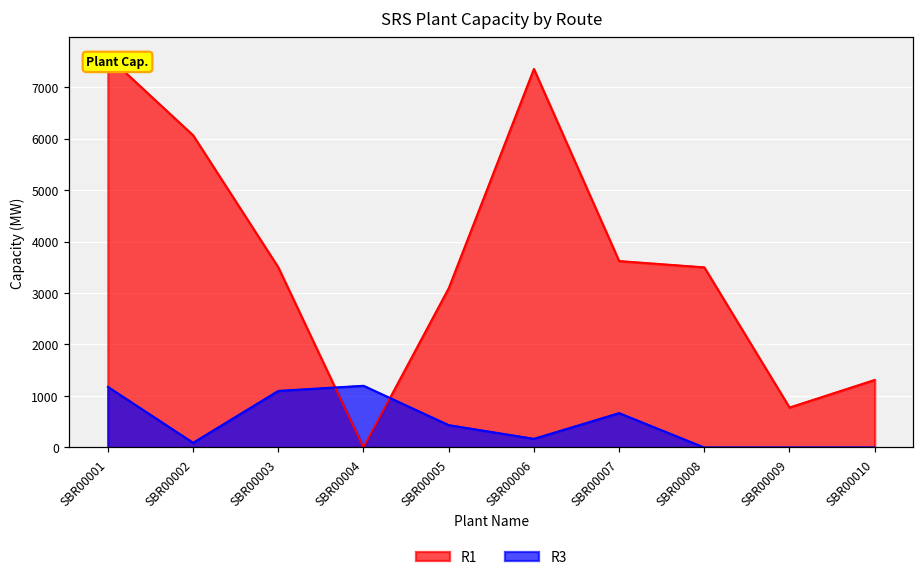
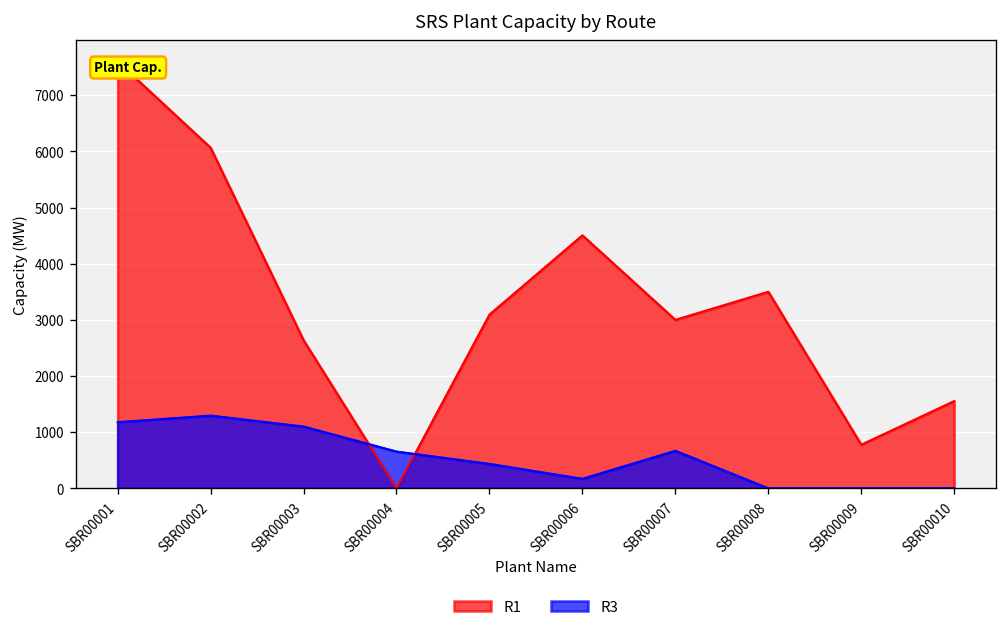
R3, SBR00002: 100 -> 1300
R1, SBR00003: 3500 -> 2600
R3, SBR00004: 1200 -> 700
R1, SBR00006: 7400 -> 4500
R1, SBR00007: 3600 -> 3000
R1, SBR00010: 1300 -> 1600
